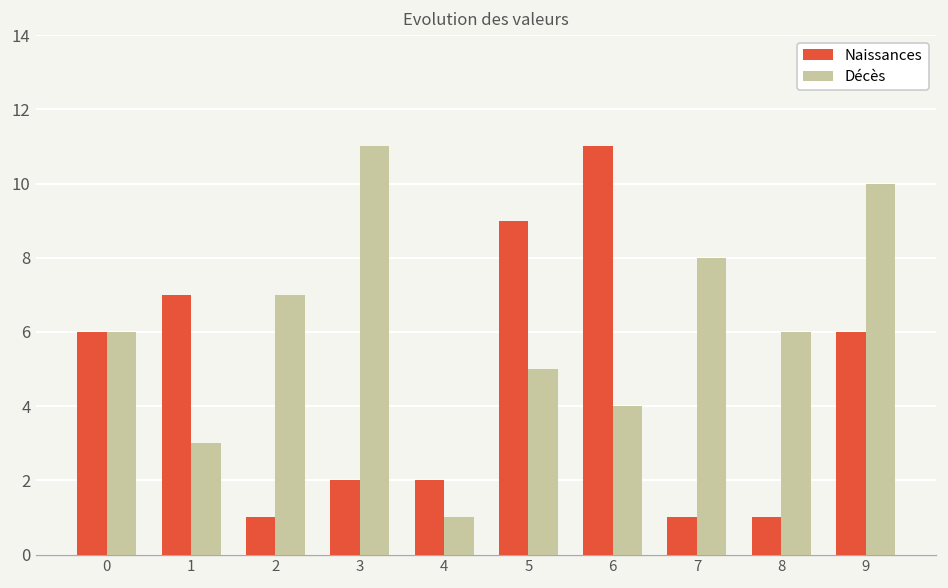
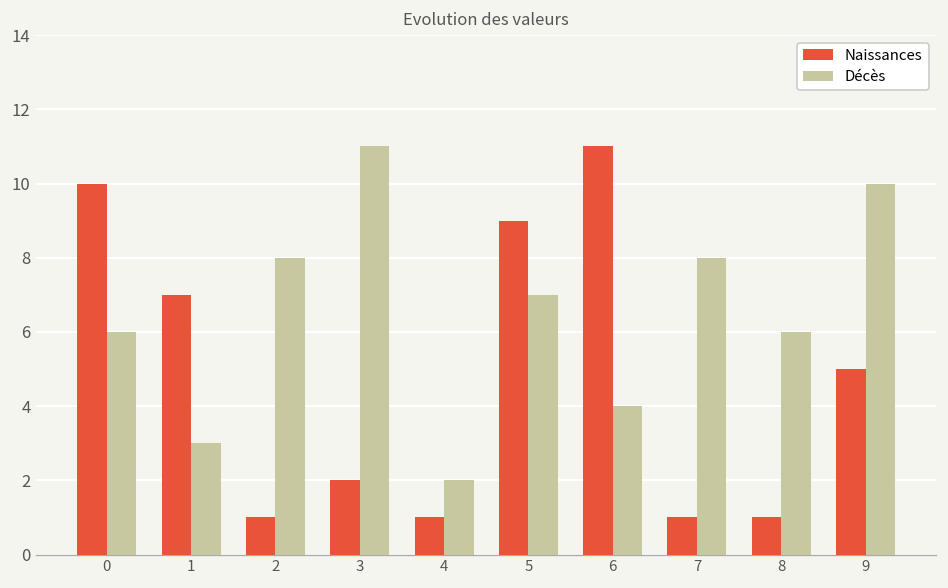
Naissances, 0: 6 -> 10
Décès, 2: 7 -> 8
Naissances, 4: 2 -> 1
Décès, 4: 1 -> 2
Décès, 5: 5 -> 7
Naissances, 9: 6 -> 5
